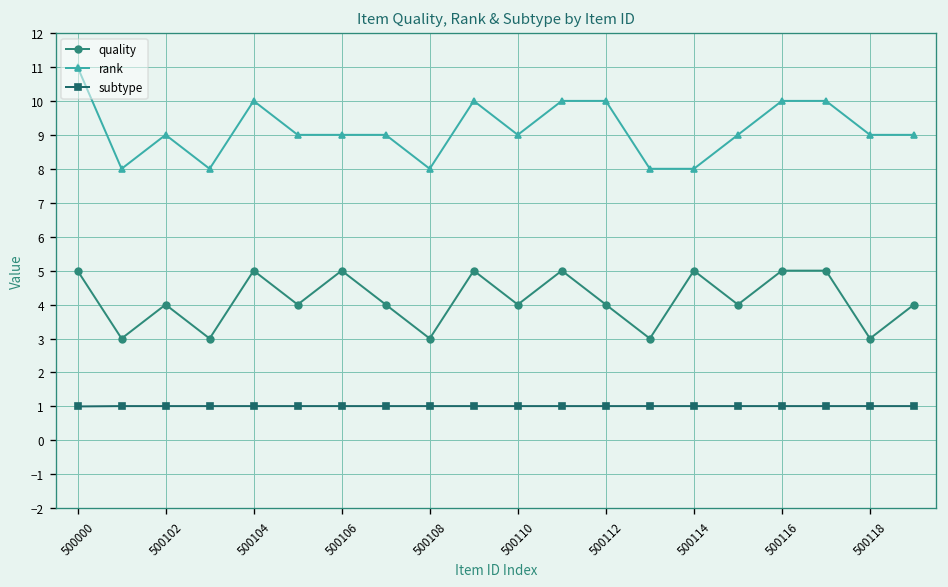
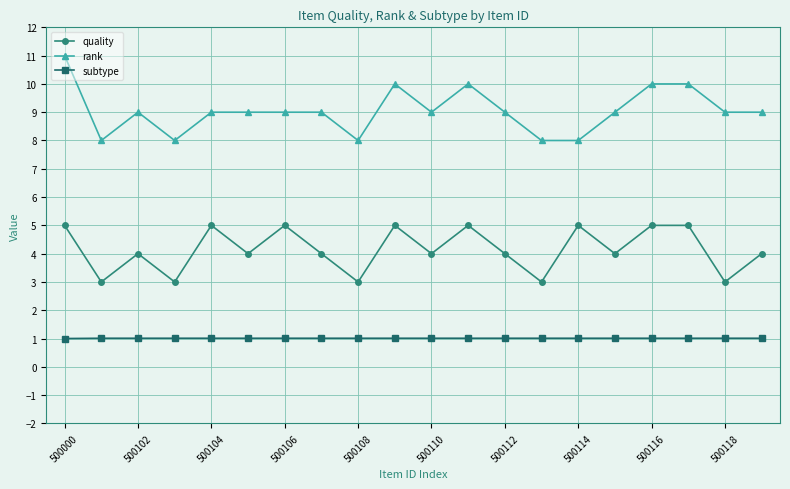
rank, 500104: 10 -> 9
rank, 500112: 10 -> 9
